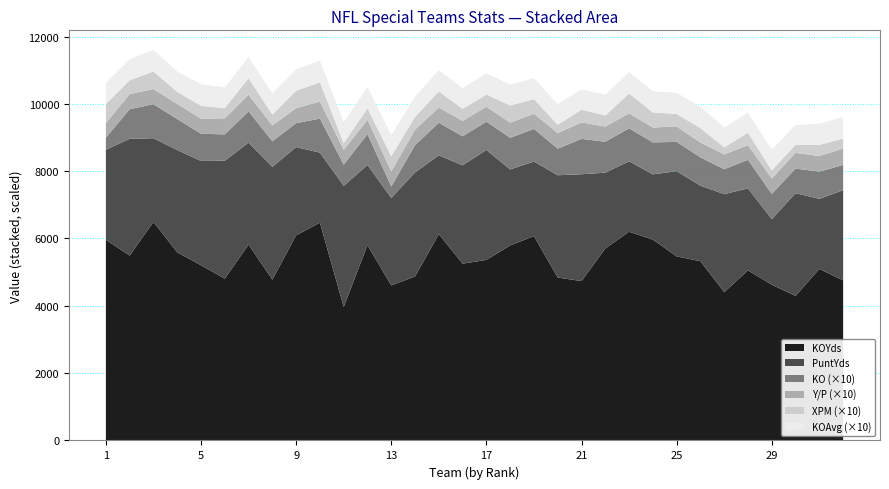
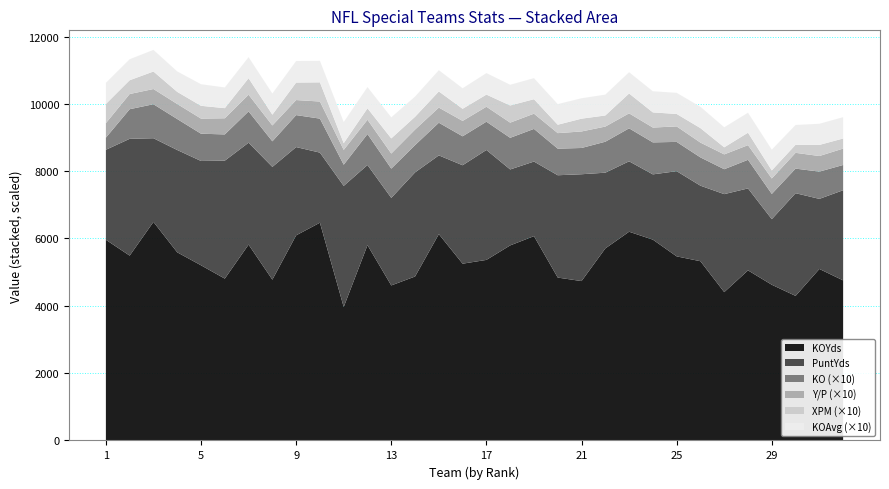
KO (×10), 9: 700 -> 1000
KO (×10), 13: 300 -> 900
KO (×10), 21: 1100 -> 800
